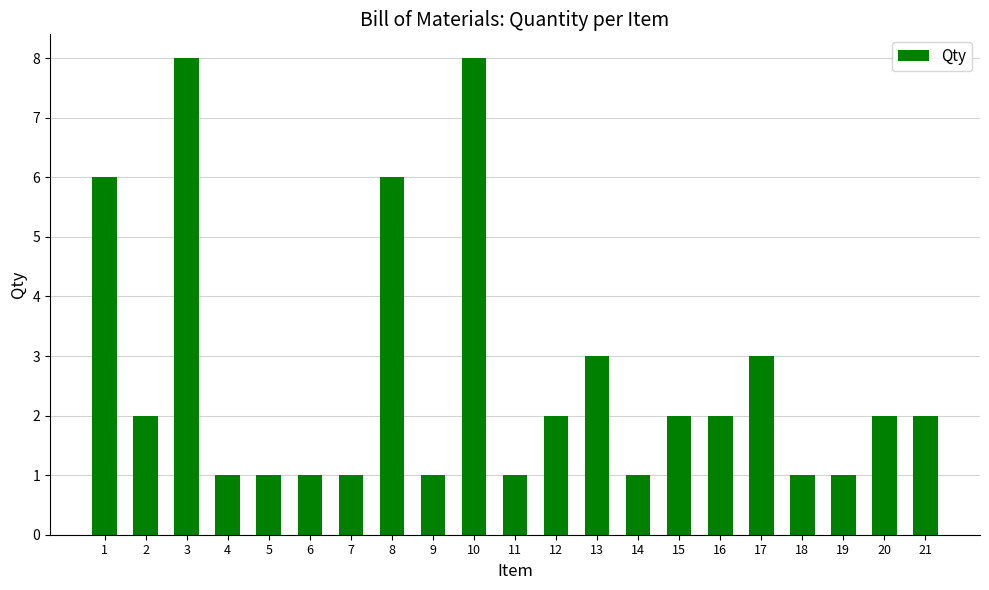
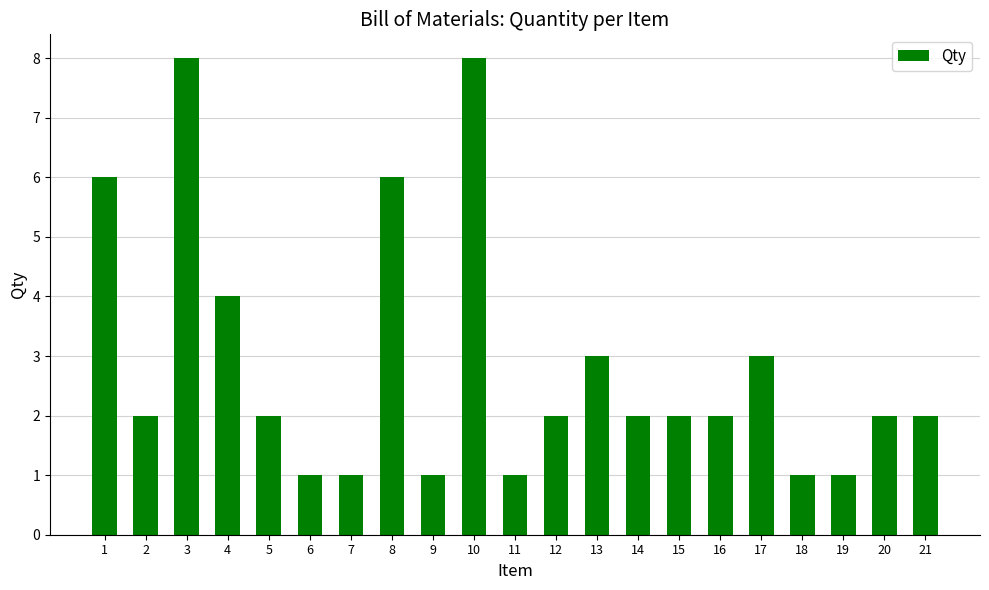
4: 1 -> 4
5: 1 -> 2
14: 1 -> 2
